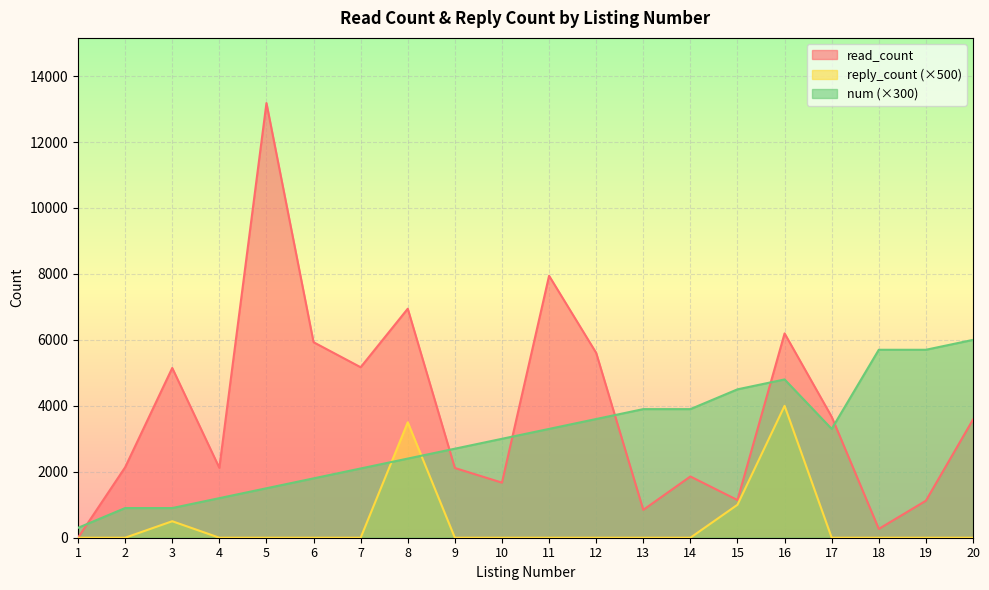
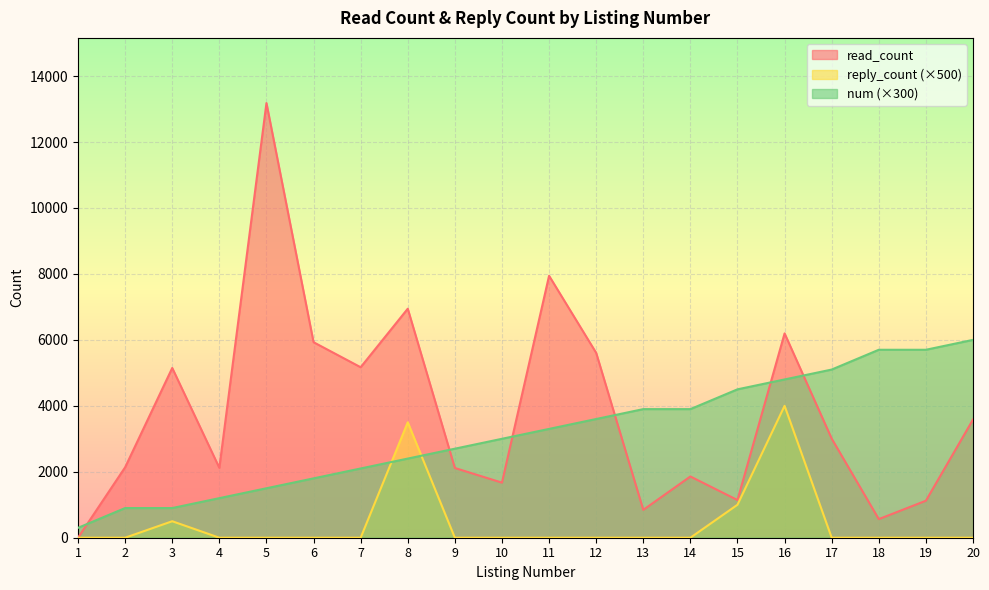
read_count, 17: 3700 -> 3000
num (×300), 17: 3300 -> 5100
read_count, 18: 300 -> 600
